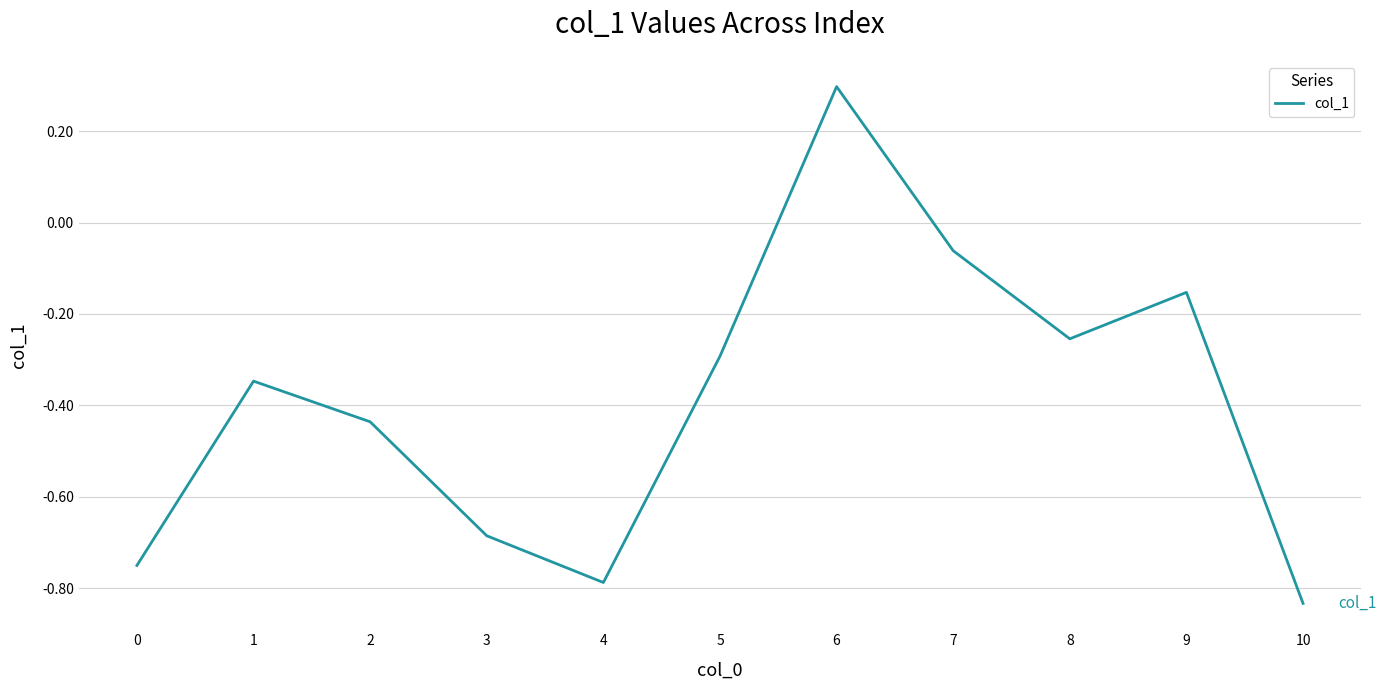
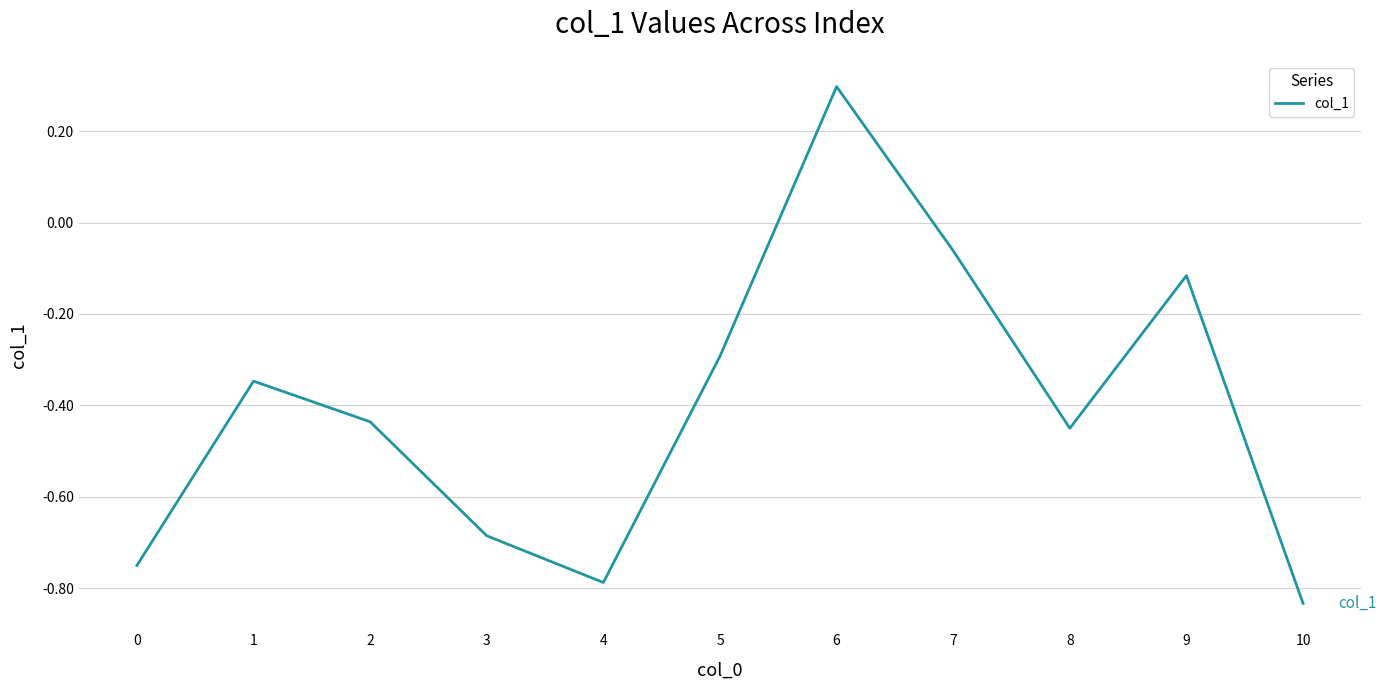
8: -0.25 -> -0.45
9: -0.15 -> -0.12
